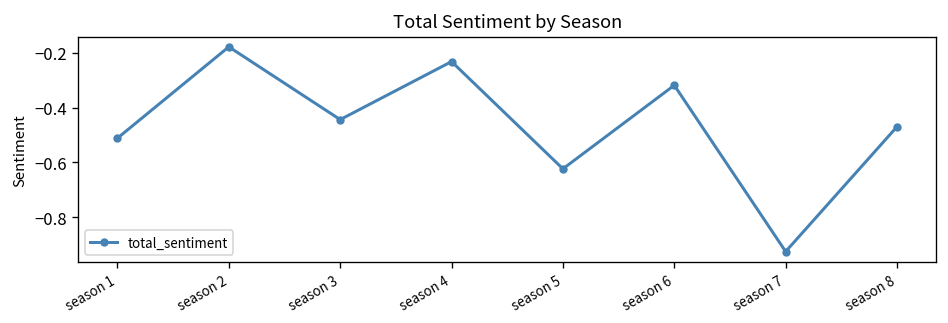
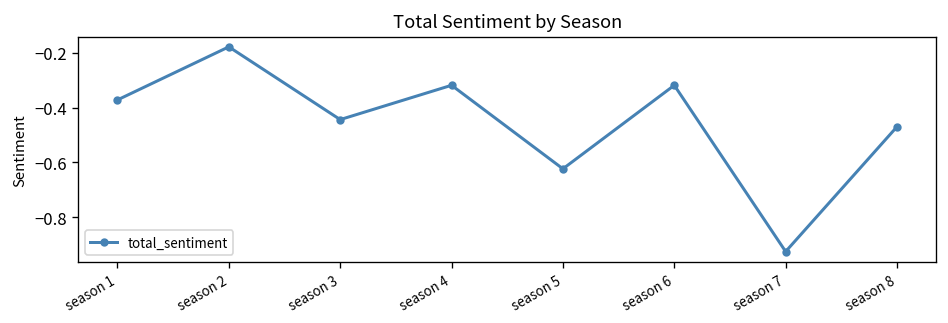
season 1: -0.51 -> -0.37
season 4: -0.23 -> -0.32
